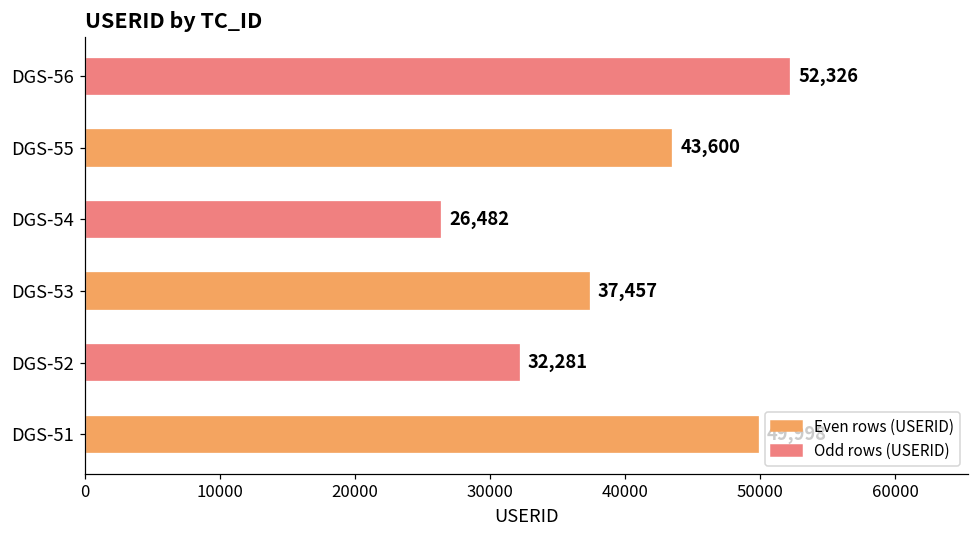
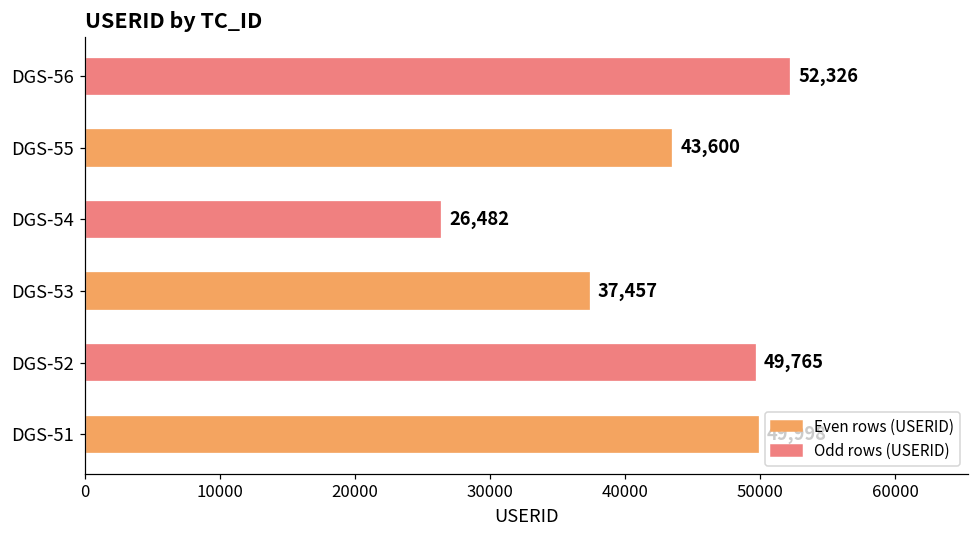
DGS-52: 32,281 -> 49,765
